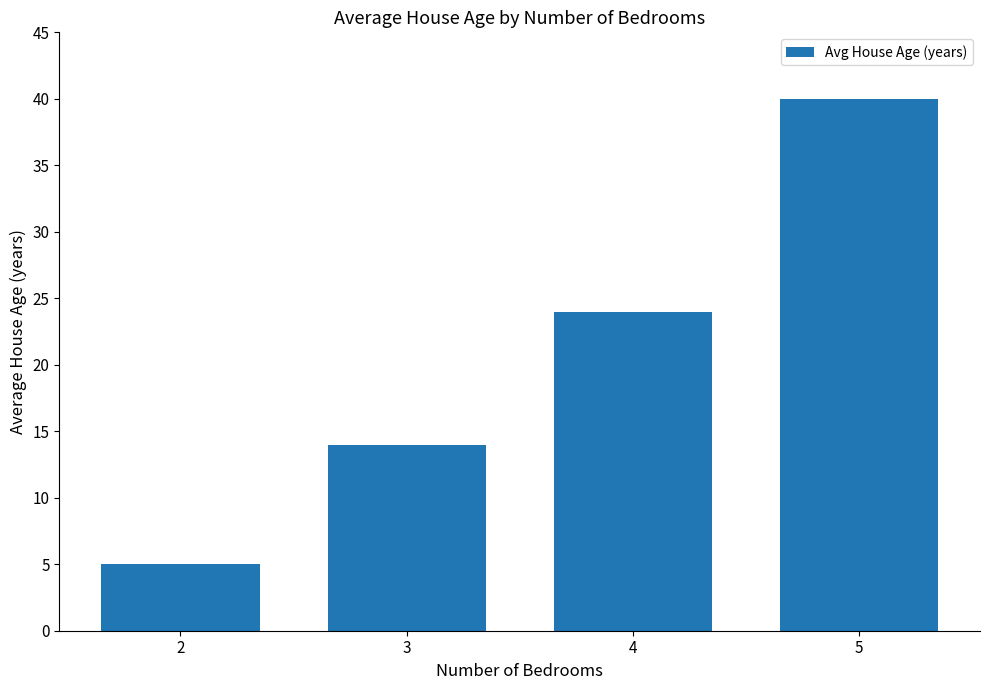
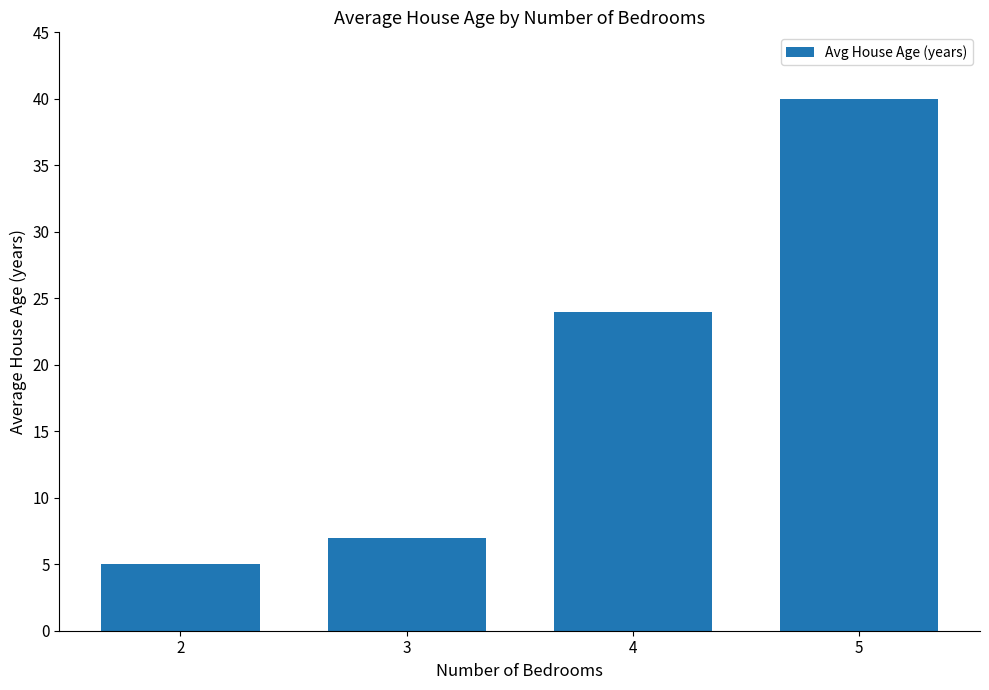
3: 14 -> 7
